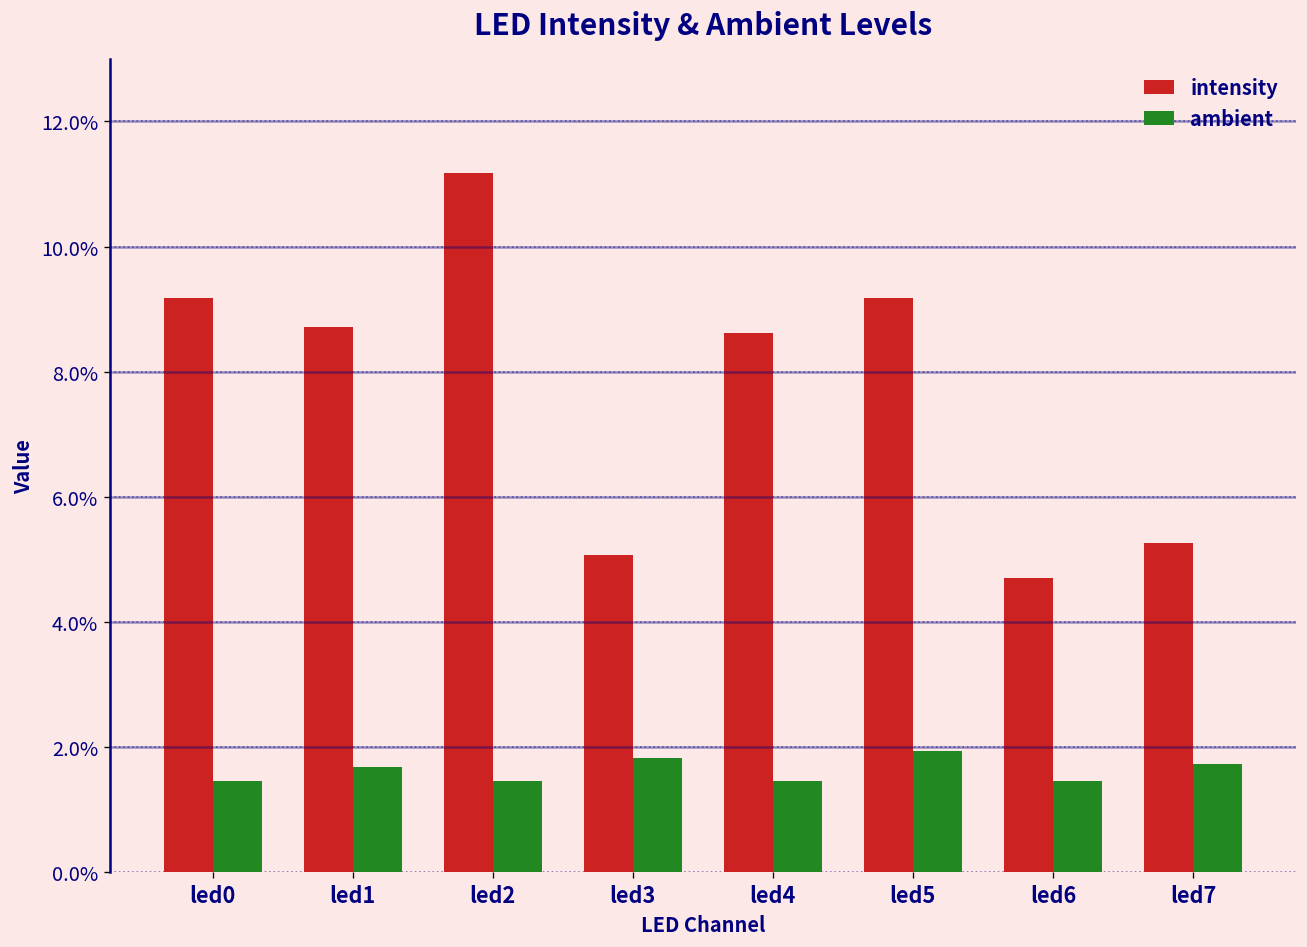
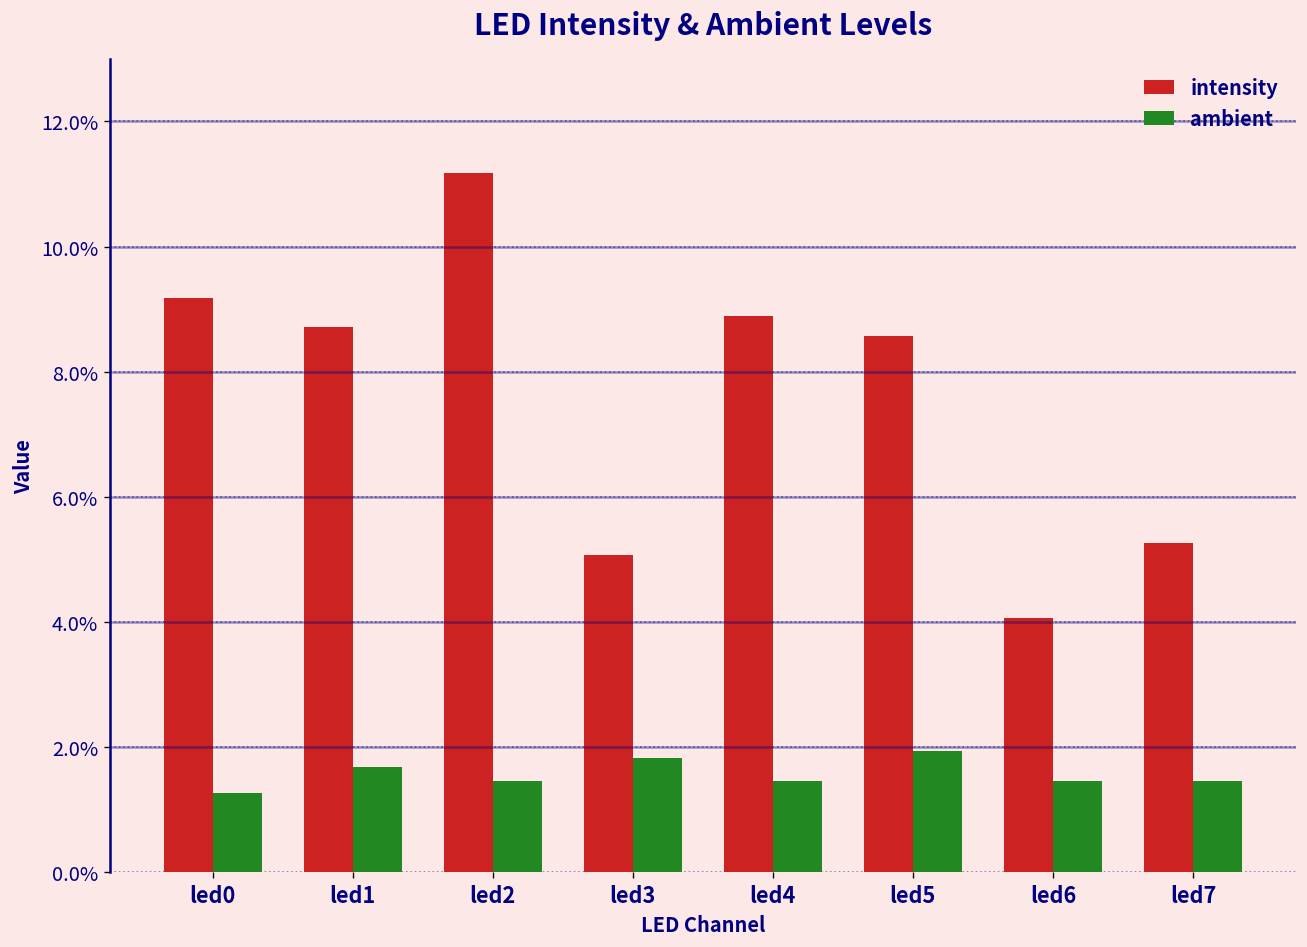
ambient, led0: 1.5% -> 1.3%
intensity, led4: 8.6% -> 8.9%
intensity, led5: 9.2% -> 8.6%
intensity, led6: 4.7% -> 4.1%
ambient, led7: 1.7% -> 1.5%
